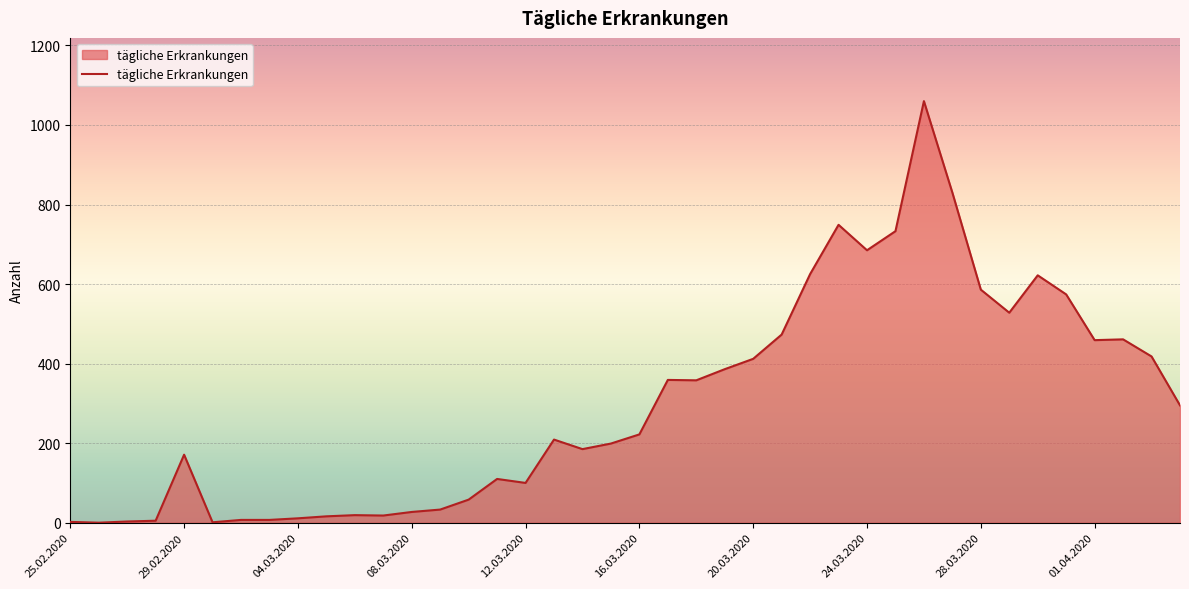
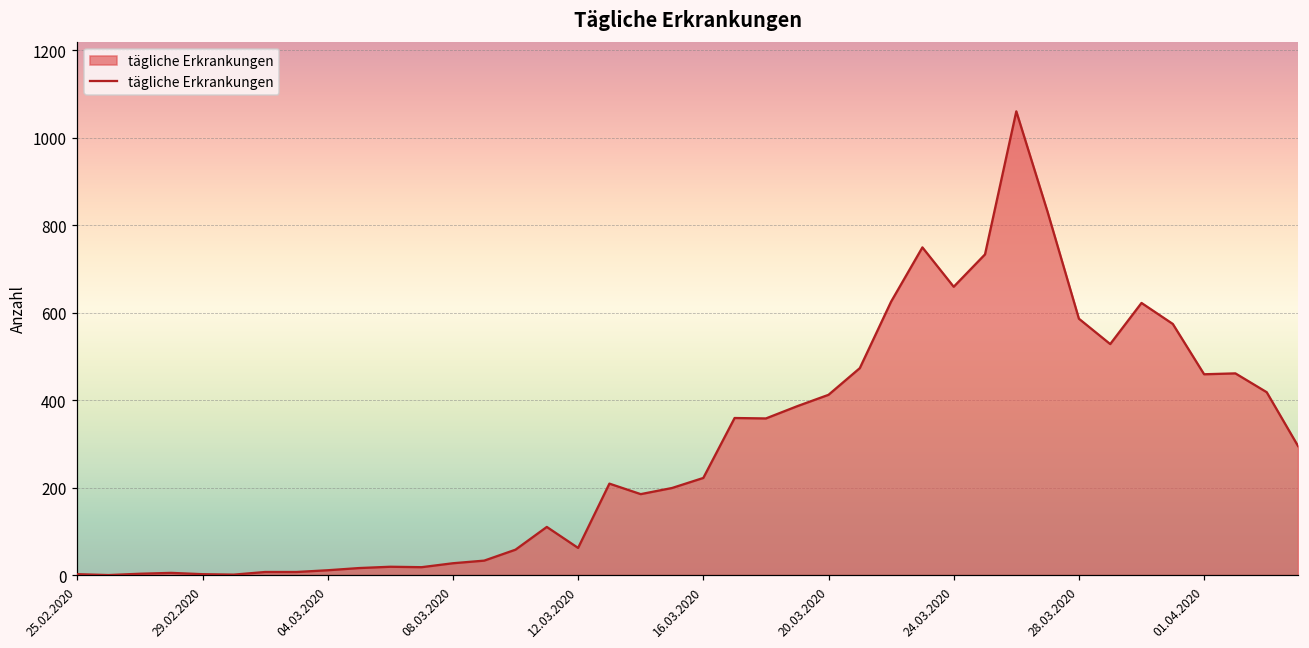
29.02.2020: 170 -> 0
12.03.2020: 100 -> 60
24.03.2020: 690 -> 660
